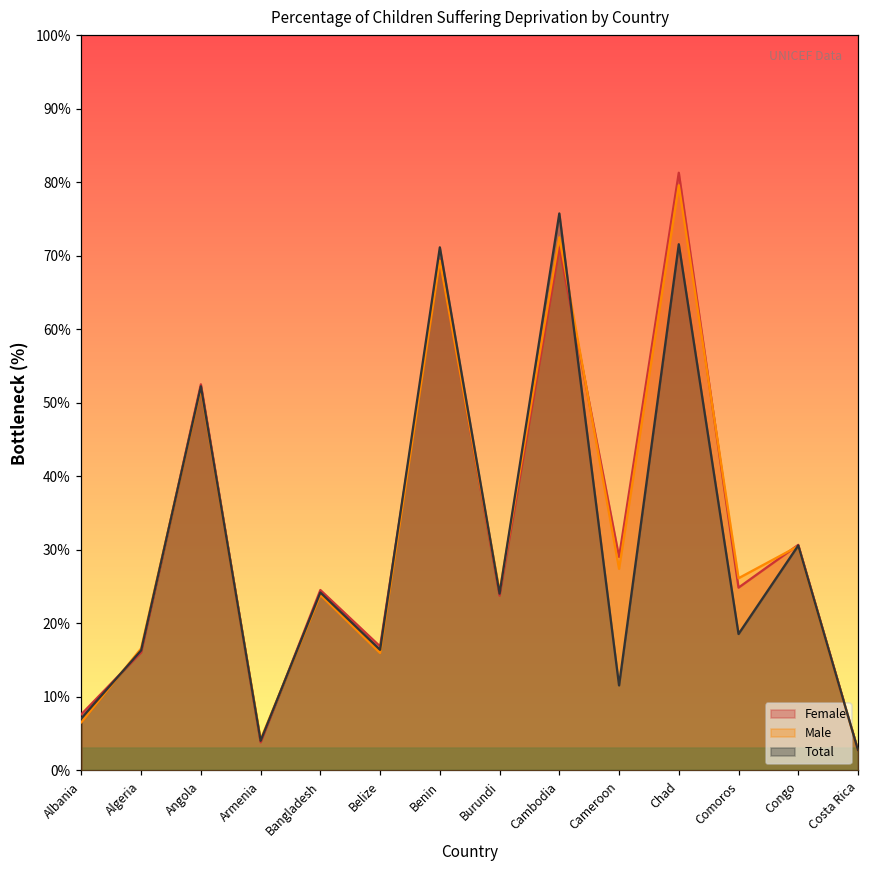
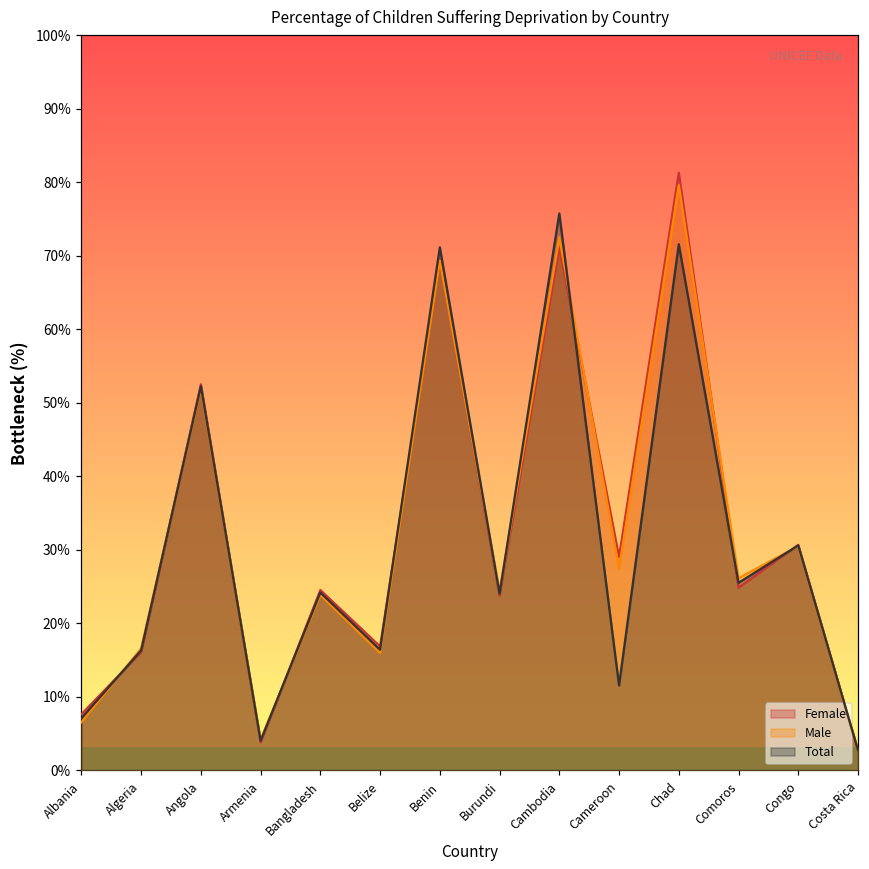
Total, Comoros: 19% -> 26%
